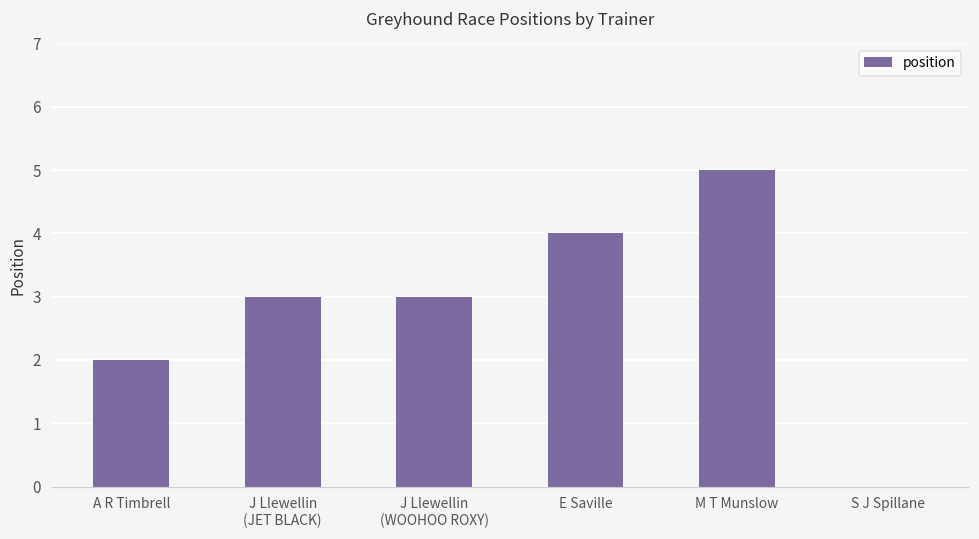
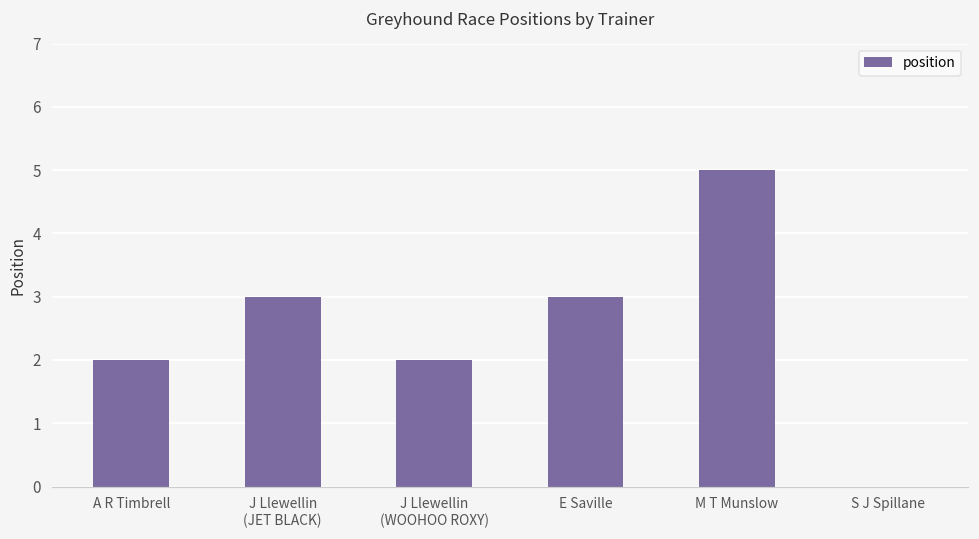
J Llewellin (WOOHOO ROXY): 3 -> 2
E Saville: 4 -> 3
